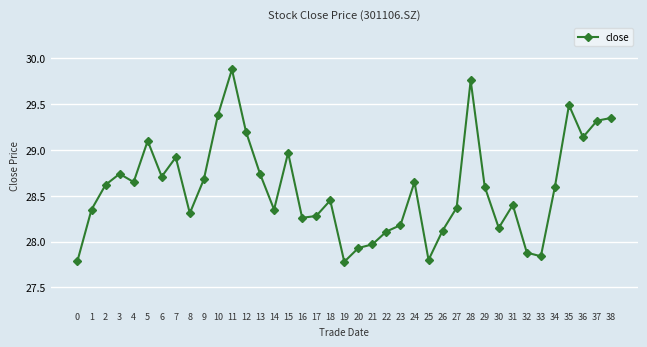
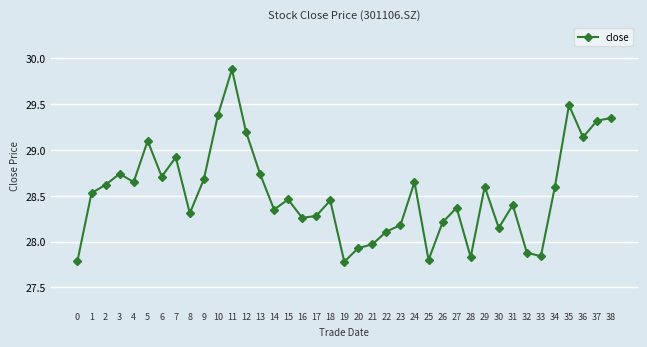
1: 28.4 -> 28.5
15: 29.0 -> 28.5
26: 28.1 -> 28.2
28: 29.8 -> 27.8
